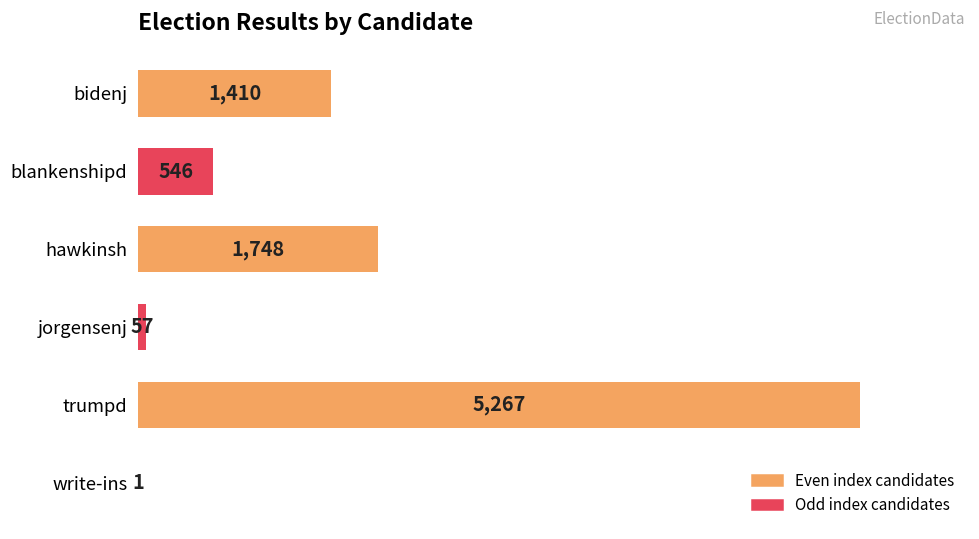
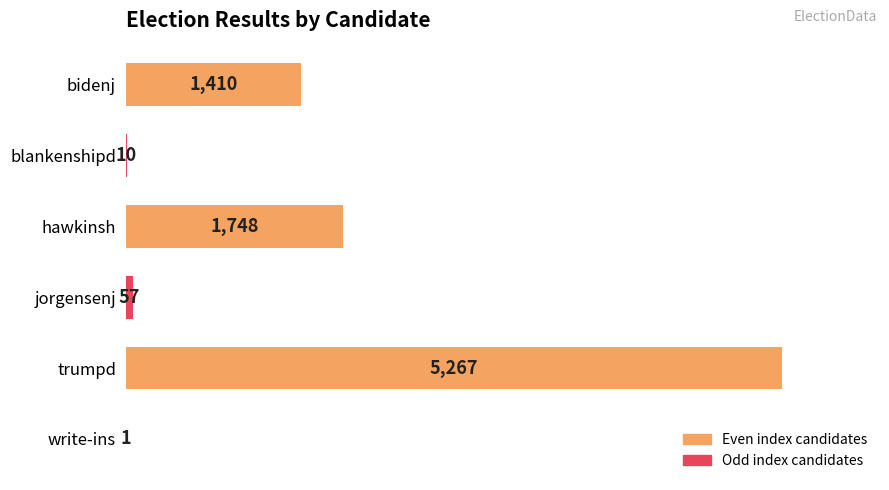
blankenshipd: 546 -> 10
